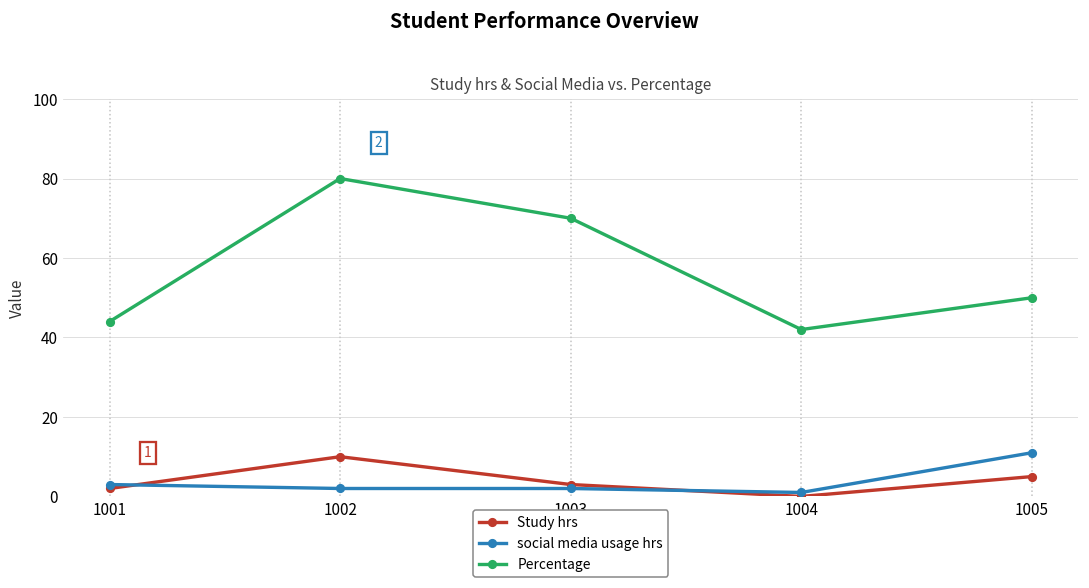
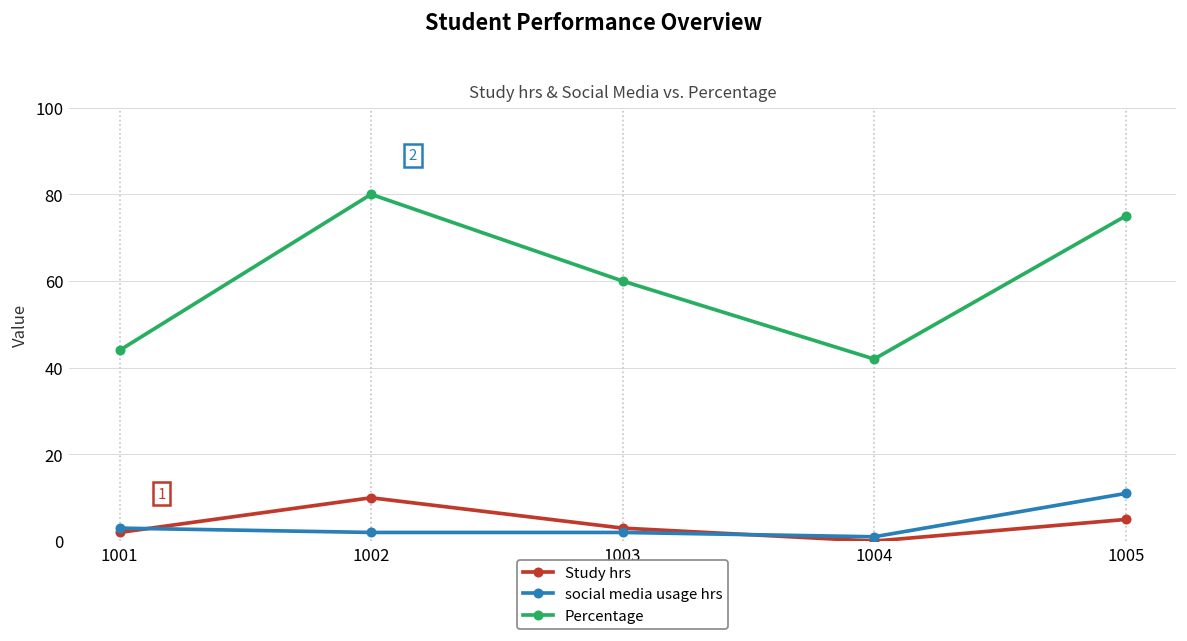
Percentage, 1003: 70 -> 60
Percentage, 1005: 50 -> 75
